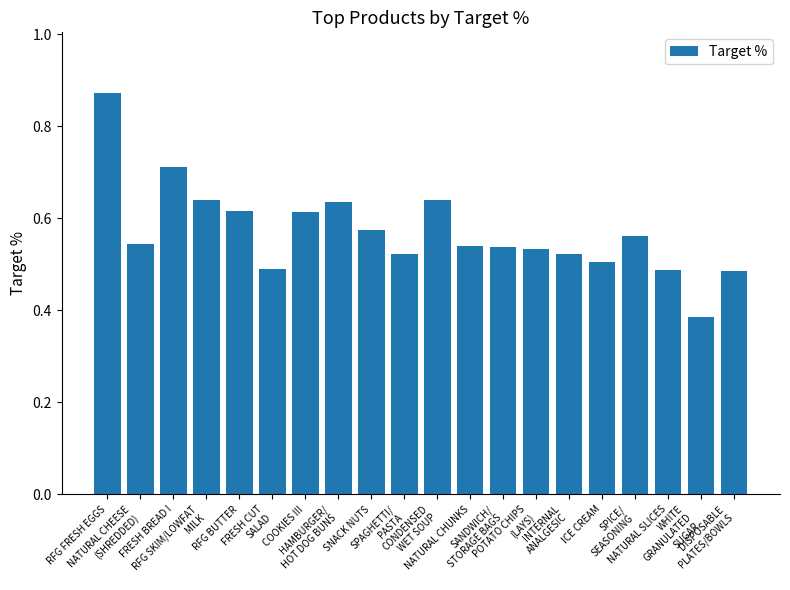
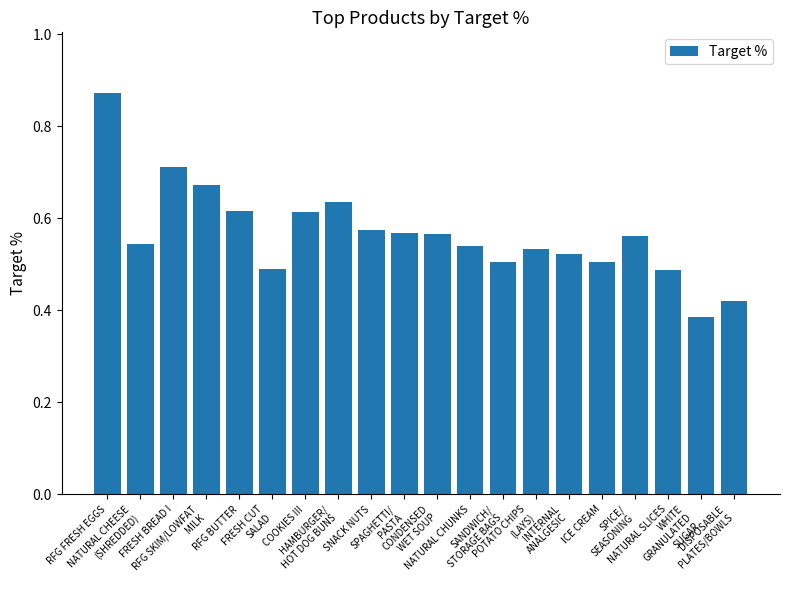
RFG SKIM/LOWFAT MILK: 0.64 -> 0.67
SPAGHETTI/ PASTA: 0.52 -> 0.57
CONDENSED WET SOUP: 0.64 -> 0.56
SANDWICH/ STORAGE BAGS: 0.54 -> 0.51
DISPOSABLE PLATES/BOWLS: 0.49 -> 0.42
